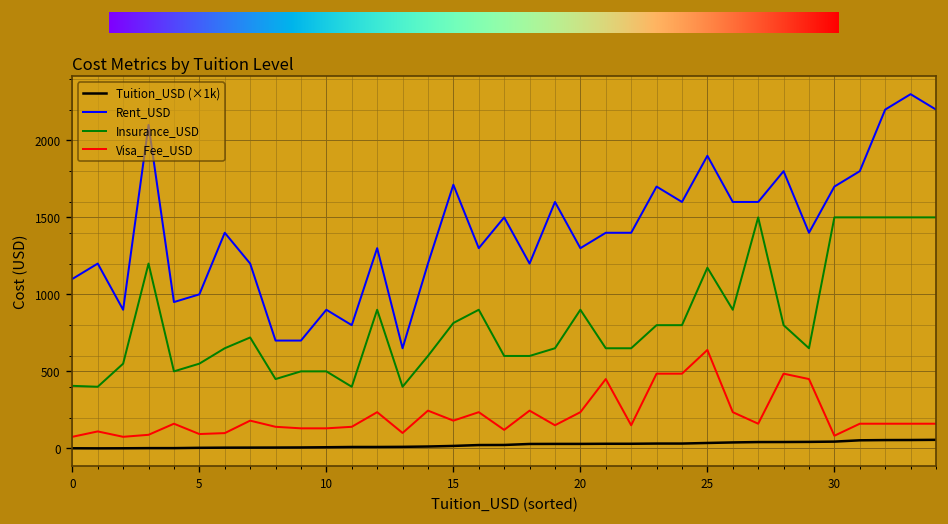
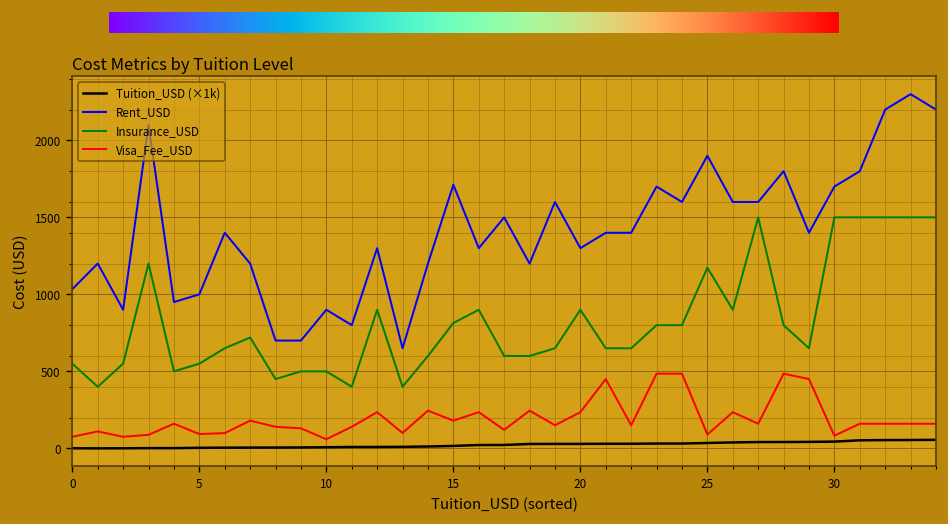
Rent_USD, 0: 1100 -> 1030
Insurance_USD, 0: 410 -> 550
Visa_Fee_USD, 10: 130 -> 60
Visa_Fee_USD, 25: 640 -> 90
